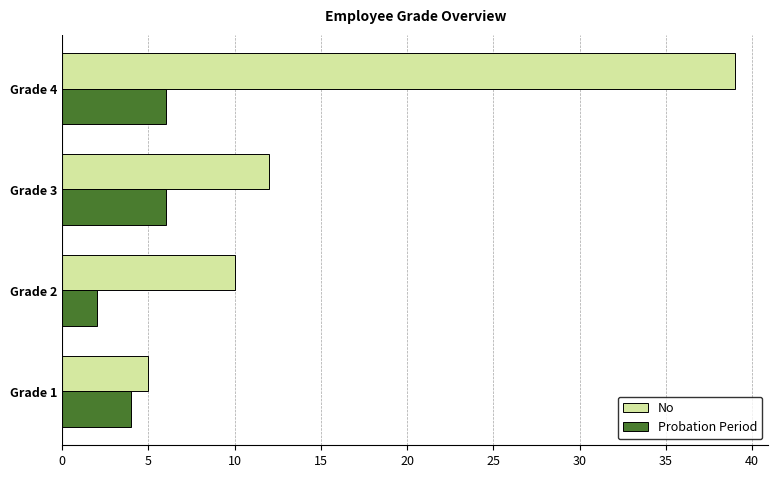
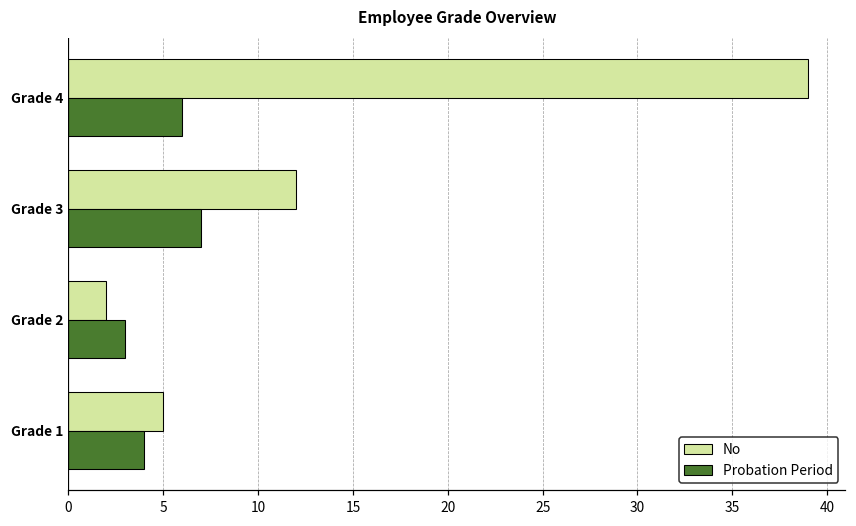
Probation Period, Grade 3: 6 -> 7
No, Grade 2: 10 -> 2
Probation Period, Grade 2: 2 -> 3
